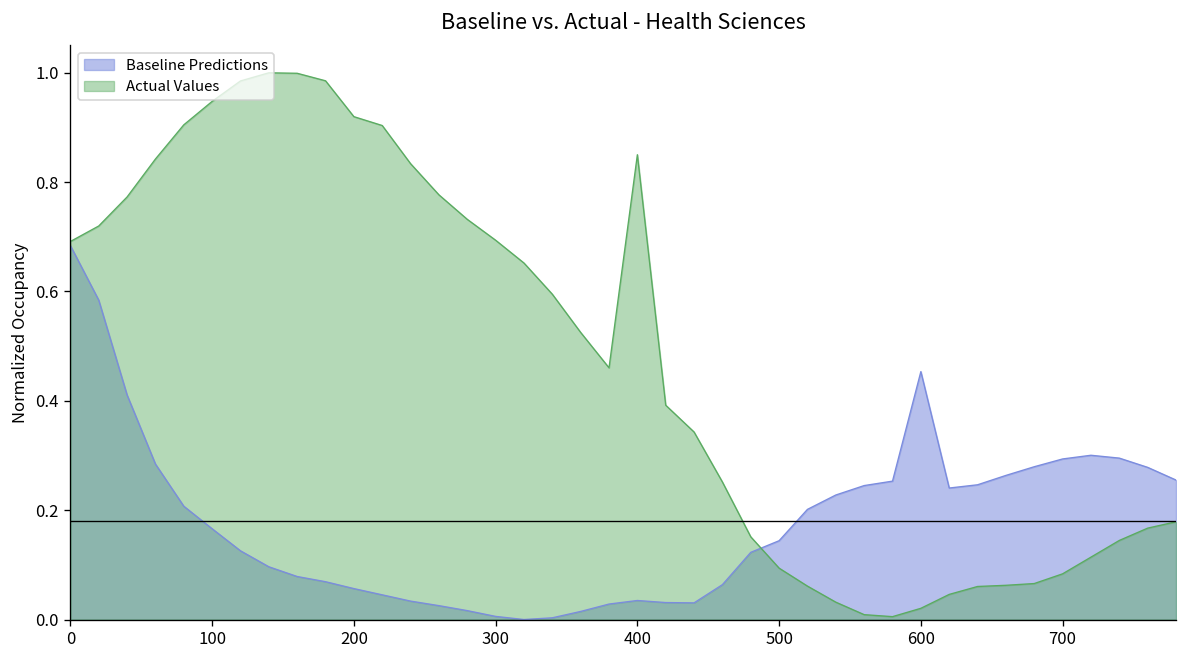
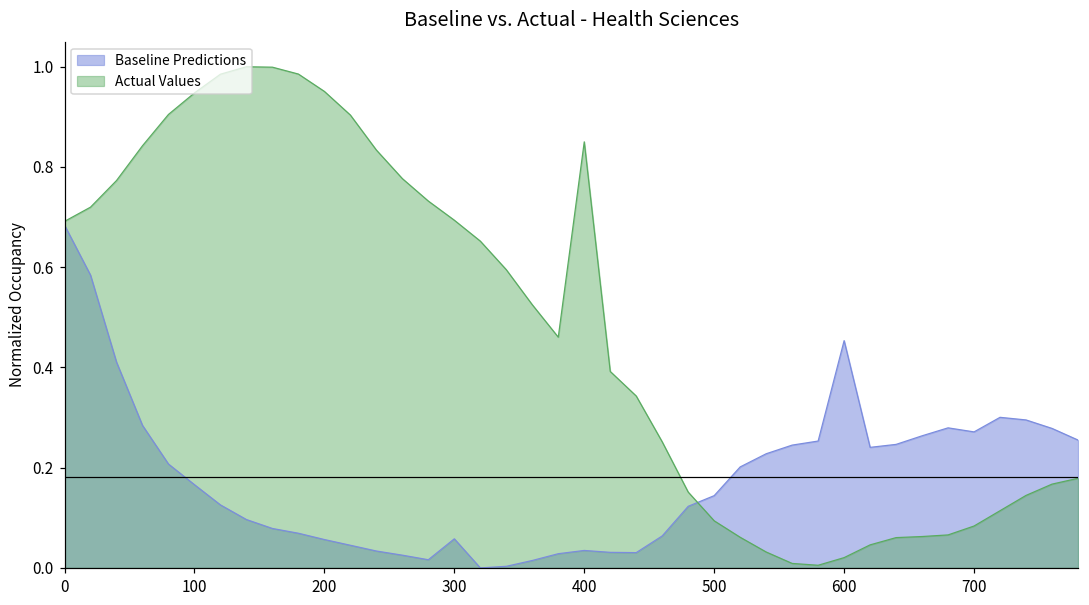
Actual Values, 200: 0.92 -> 0.95
Baseline Predictions, 300: 0.01 -> 0.06
Baseline Predictions, 700: 0.29 -> 0.27
